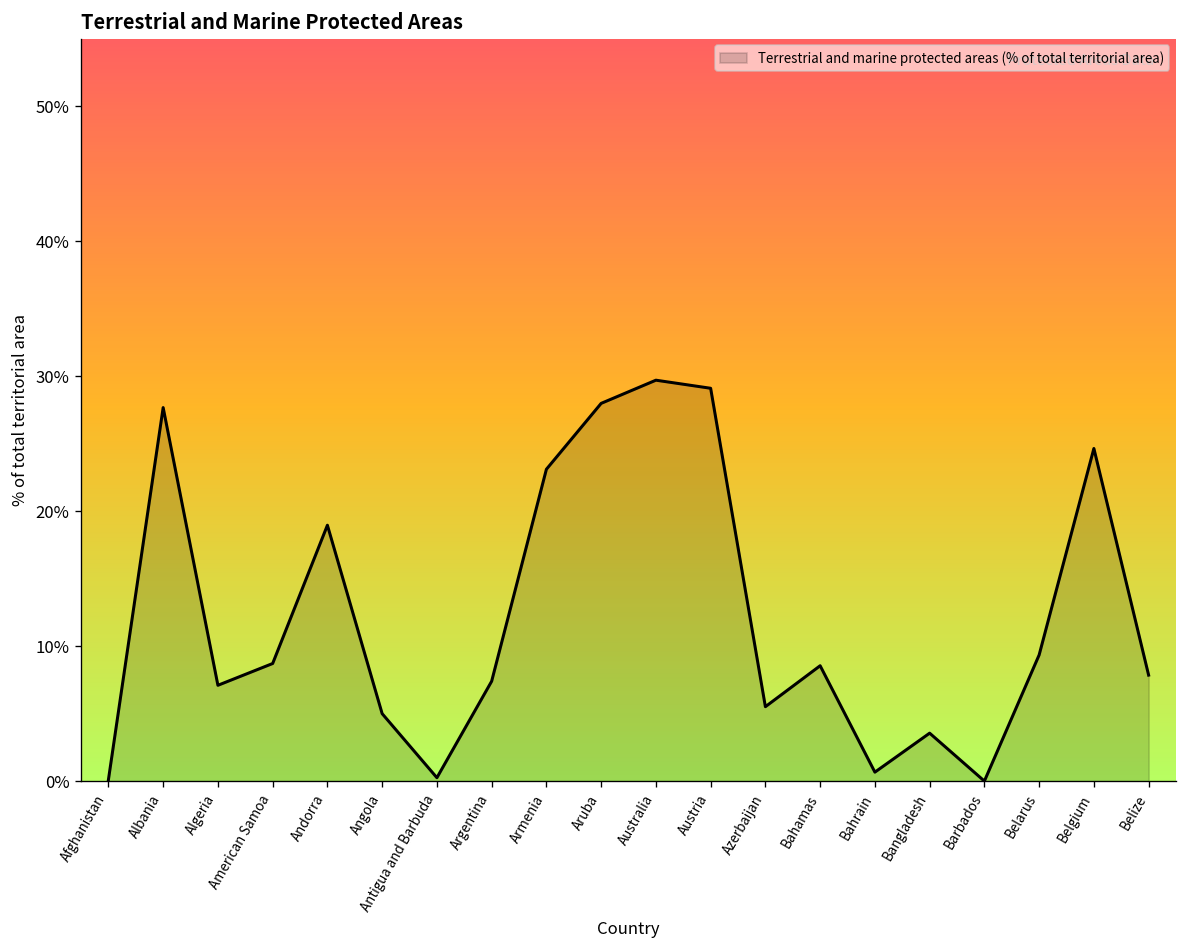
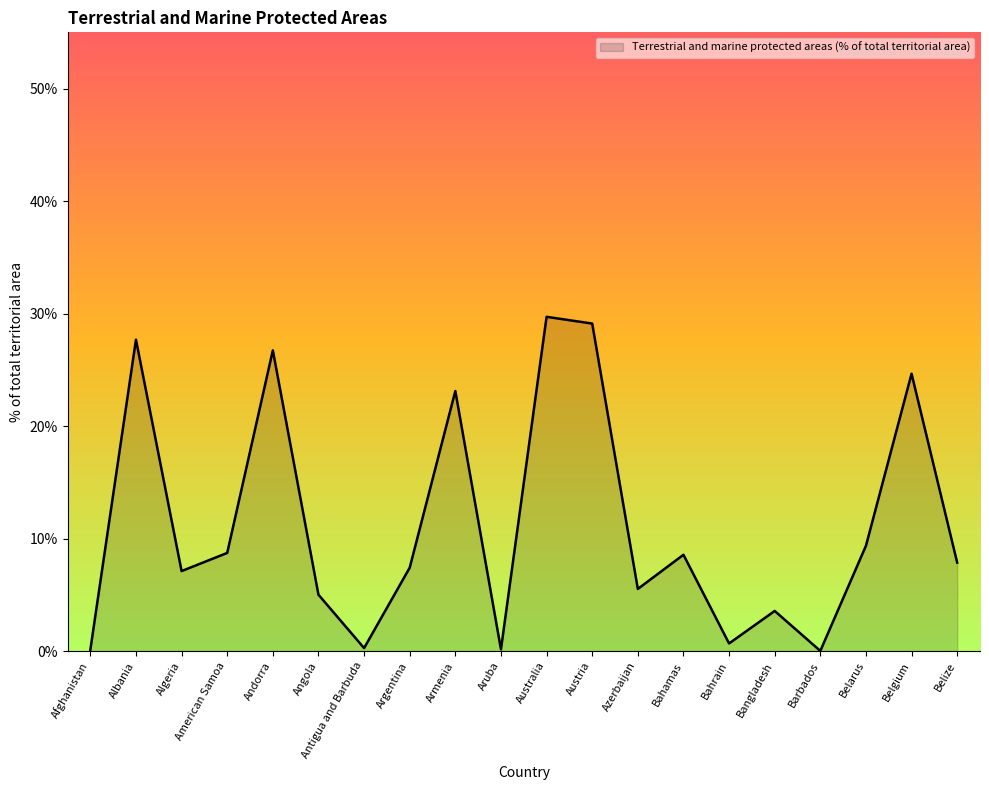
Andorra: 19.0% -> 26.7%
Aruba: 28.0% -> 0.1%
